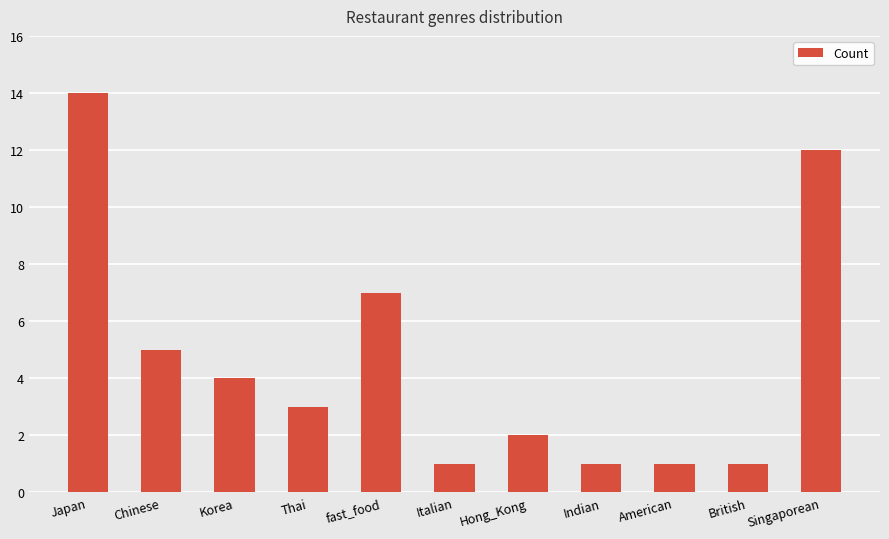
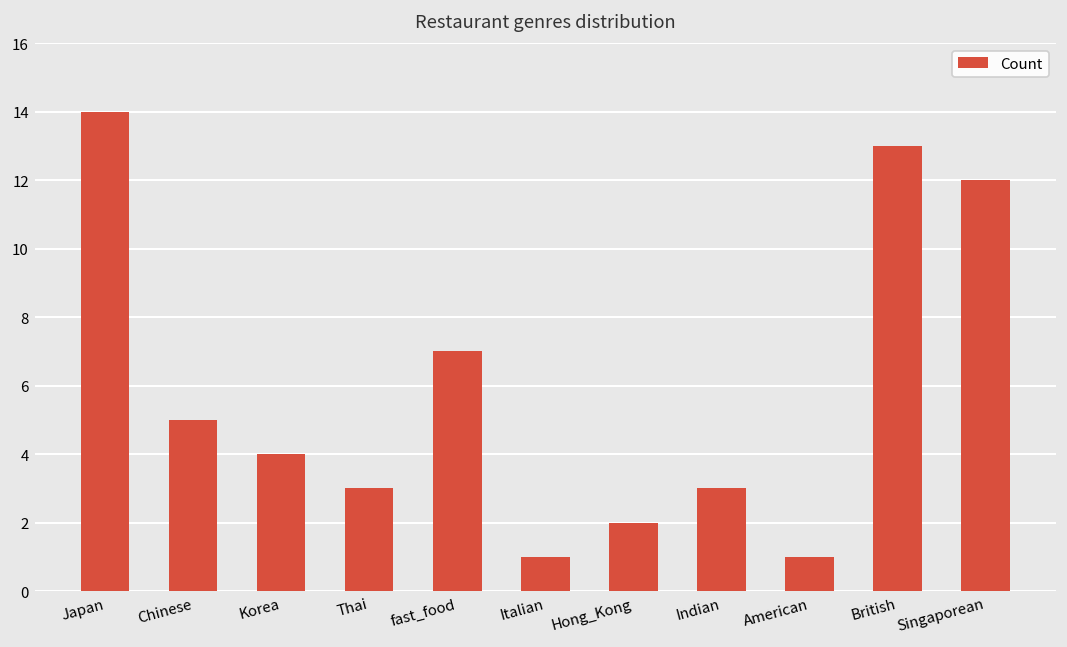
Indian: 1 -> 3
British: 1 -> 13
